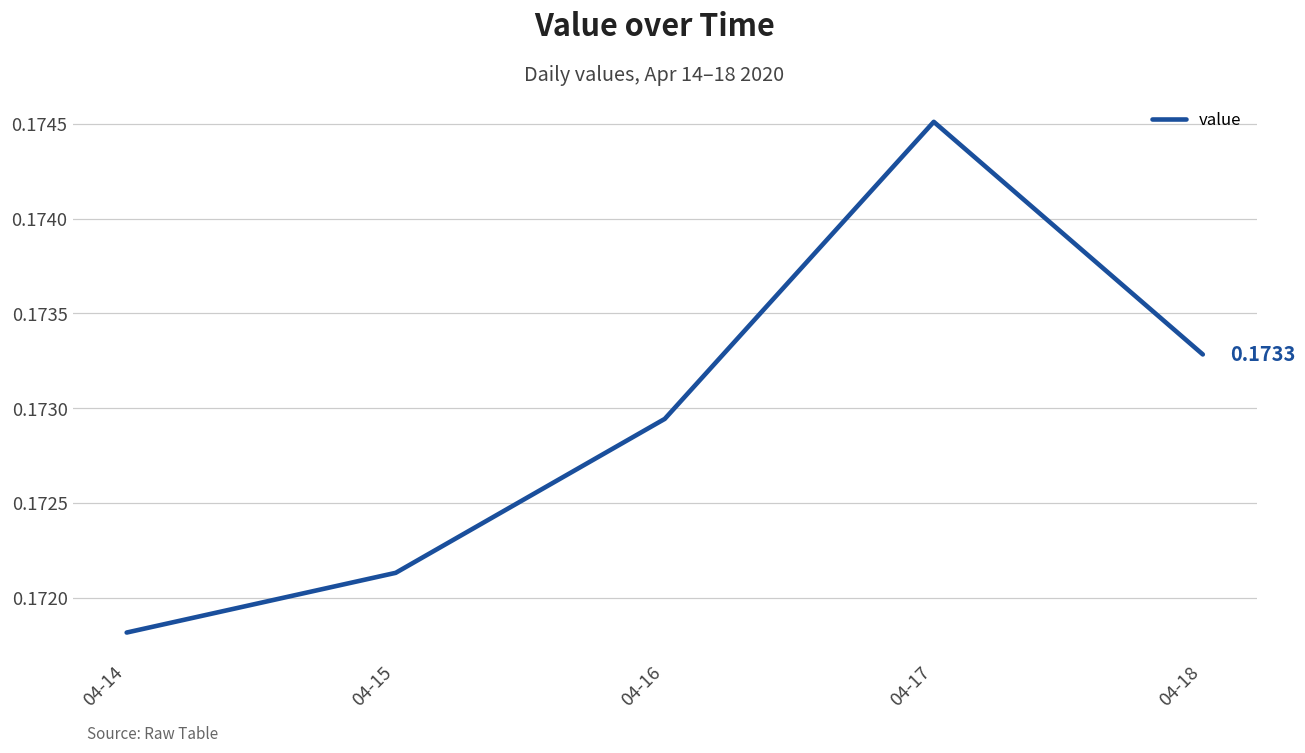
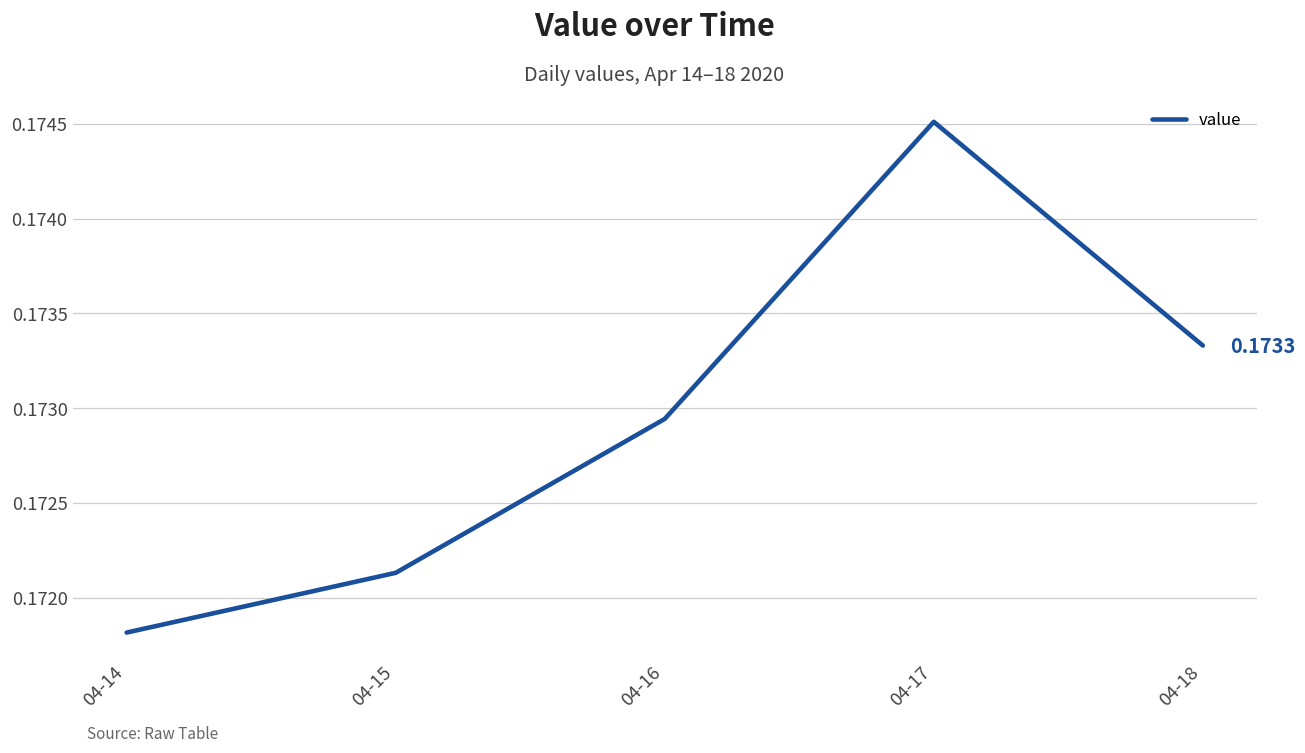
04-18: 0.17328 -> 0.17333
